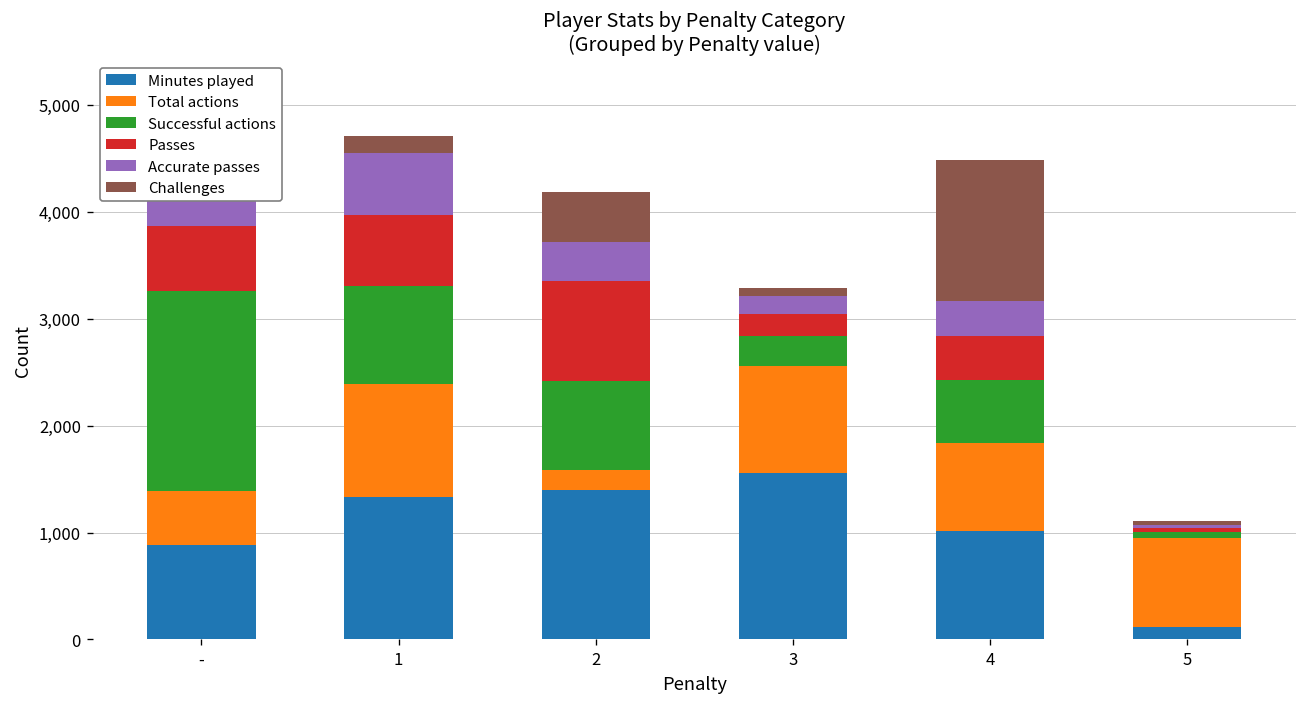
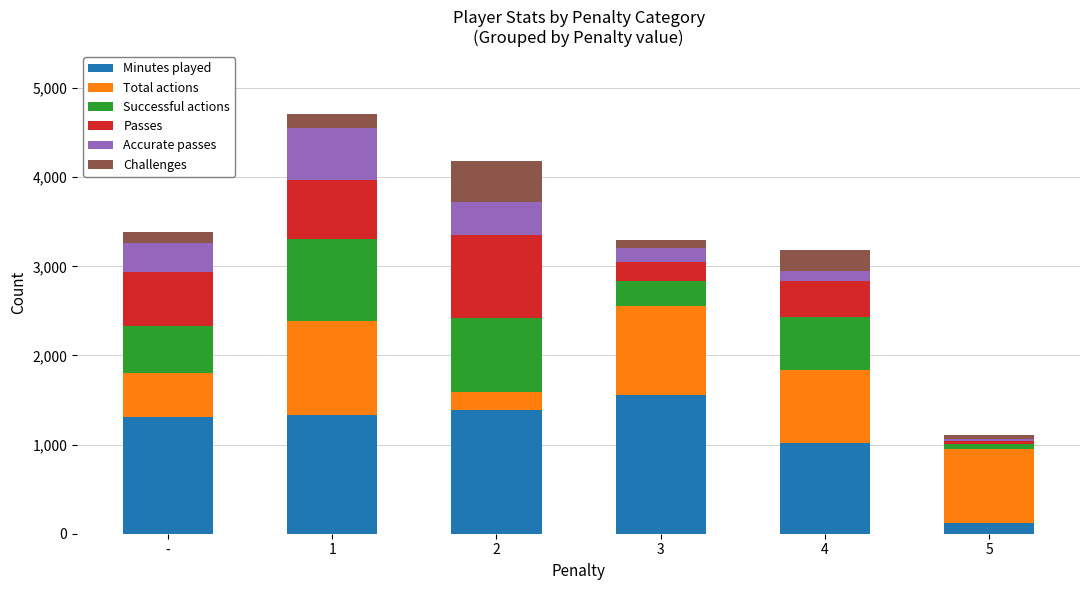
Minutes played, -: 900 -> 1,300
Successful actions, -: 1,900 -> 500
Accurate passes, 4: 300 -> 100
Challenges, 4: 1,300 -> 200
